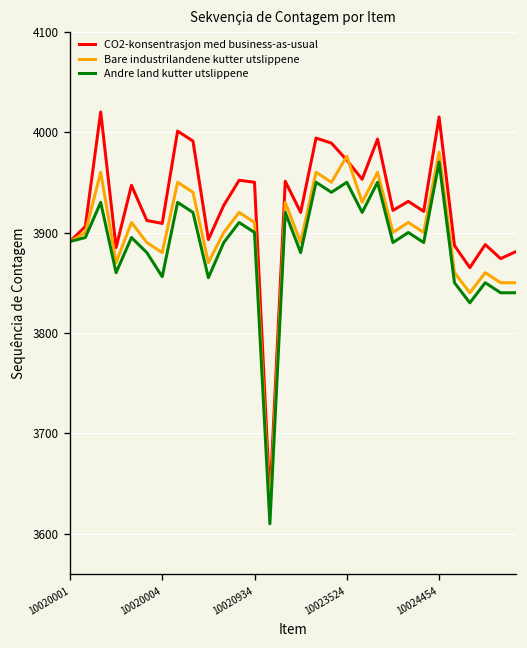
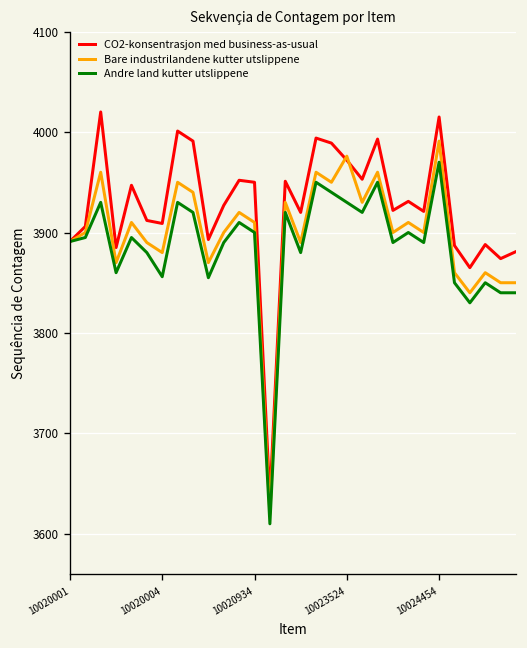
Andre land kutter utslippene, 10023524: 3950 -> 3930
Bare industrilandene kutter utslippene, 10024454: 3980 -> 3990
